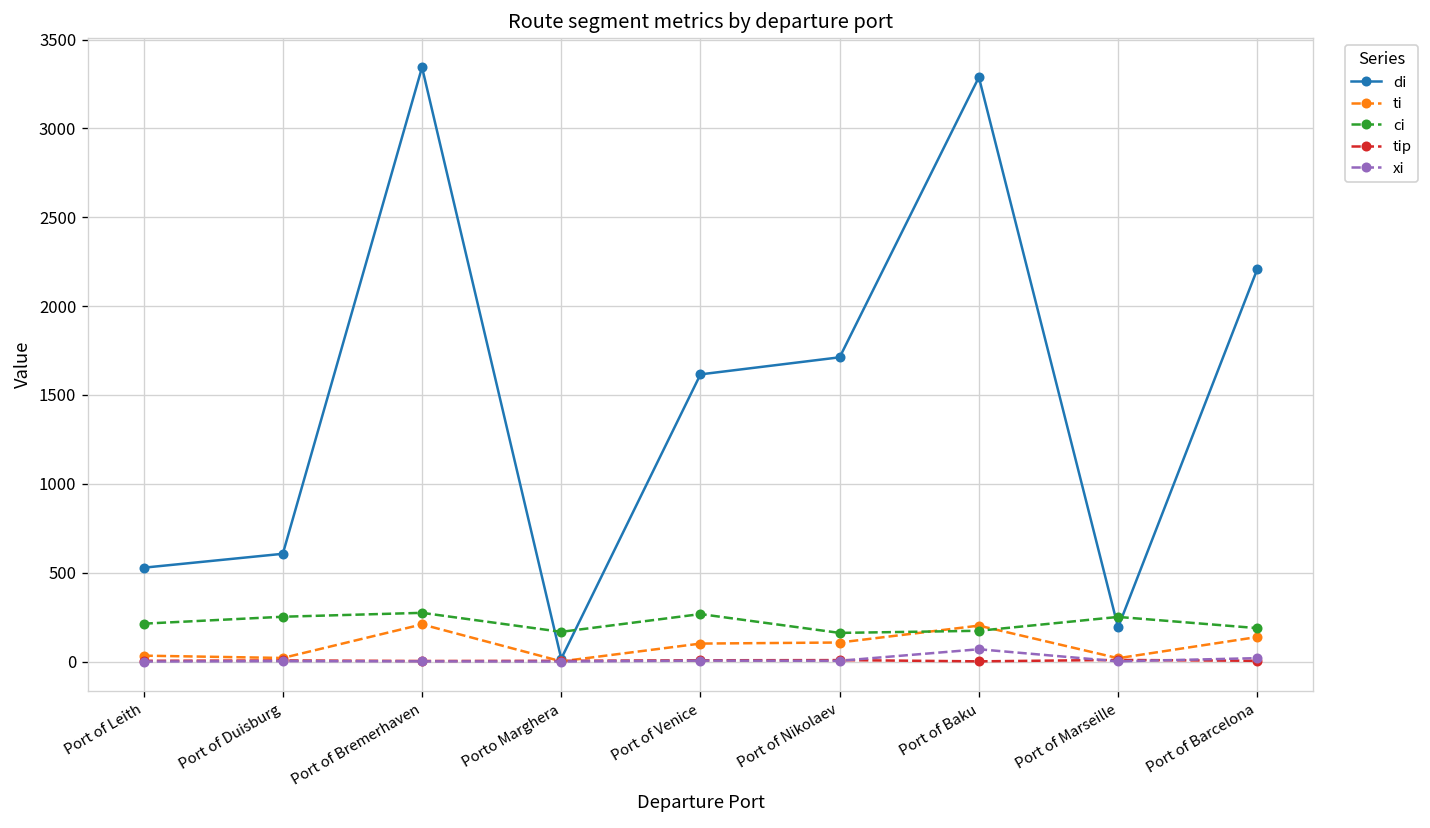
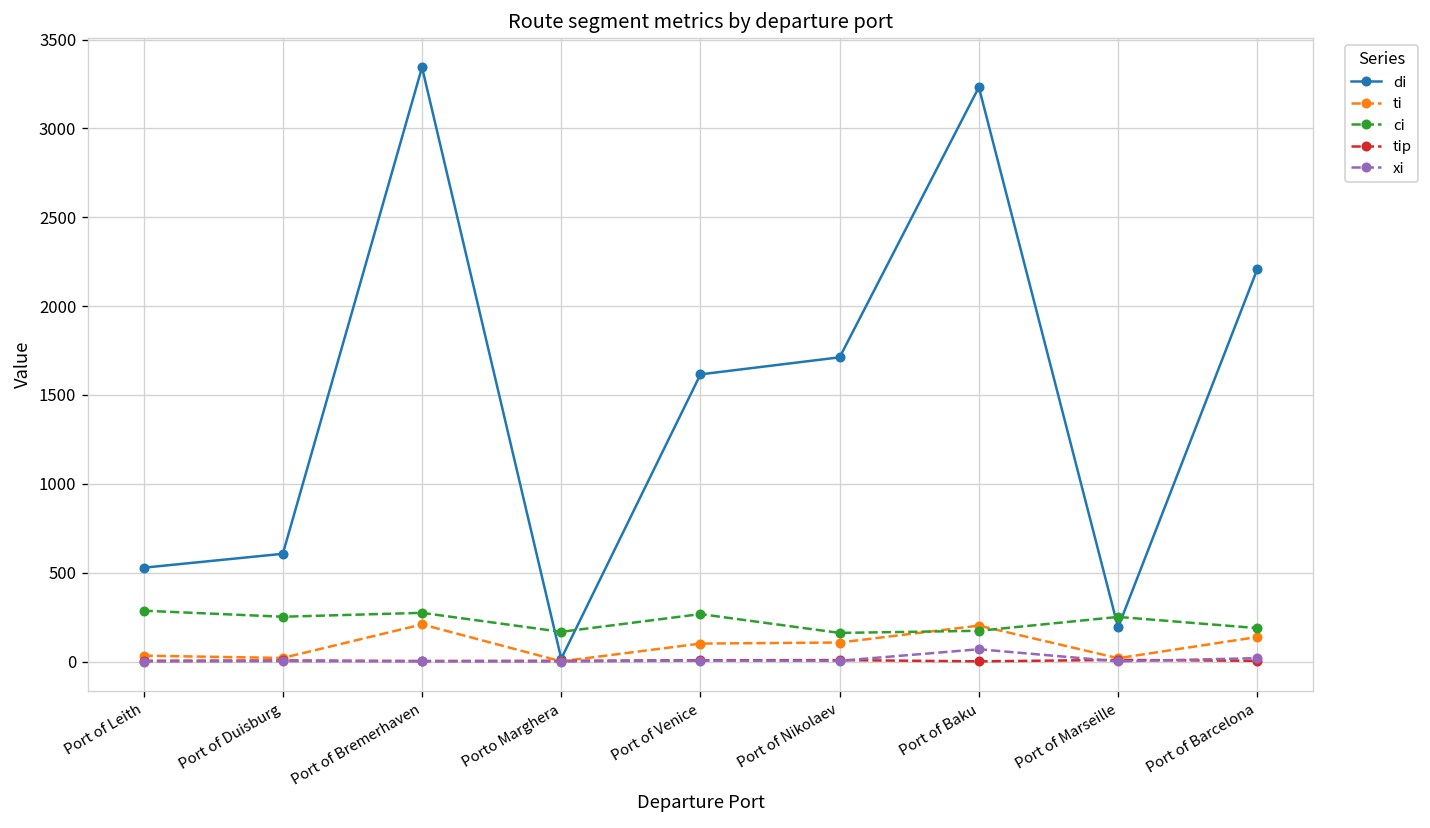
ci, Port of Leith: 210 -> 290
di, Port of Baku: 3290 -> 3230
